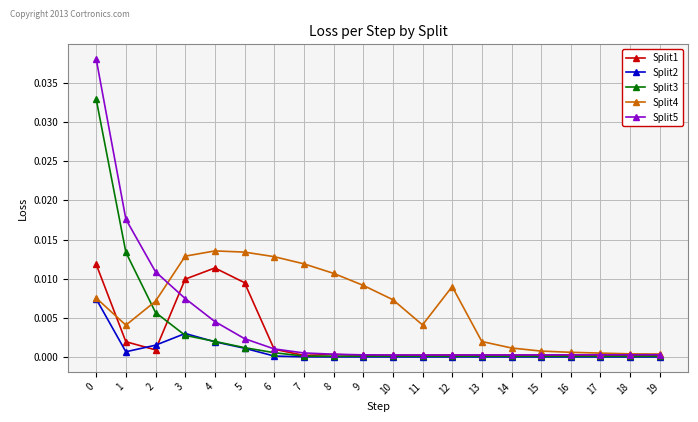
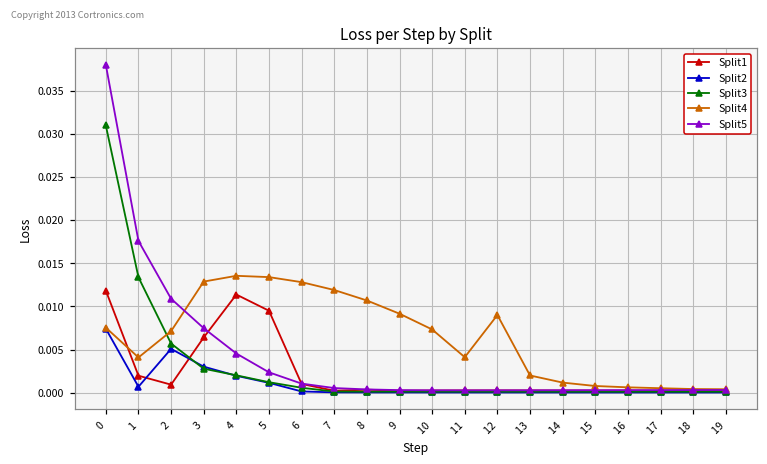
Split3, 0: 0.033 -> 0.031
Split2, 2: 0.002 -> 0.005
Split1, 3: 0.010 -> 0.006
